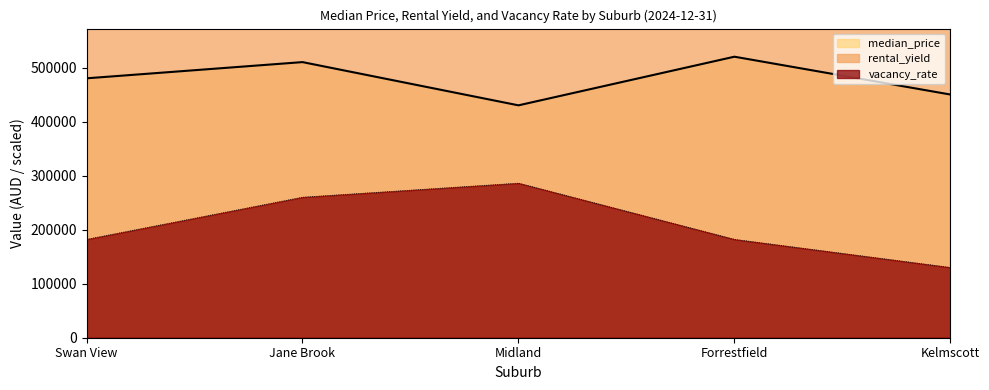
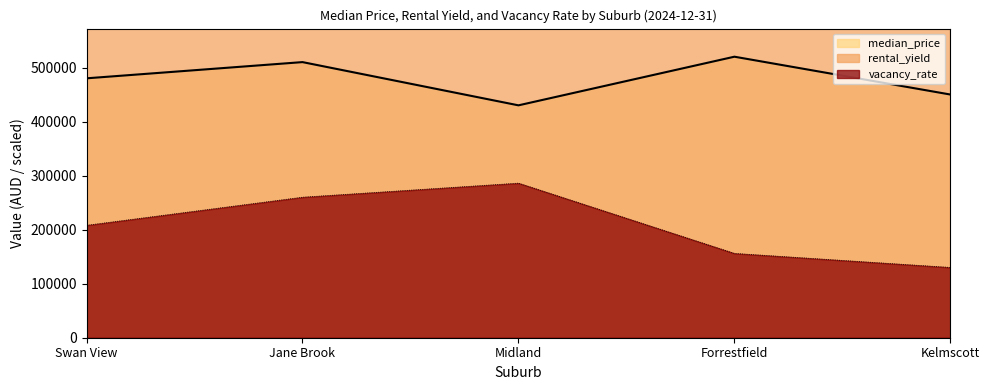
vacancy_rate, Swan View: 180000 -> 210000
vacancy_rate, Forrestfield: 180000 -> 160000
